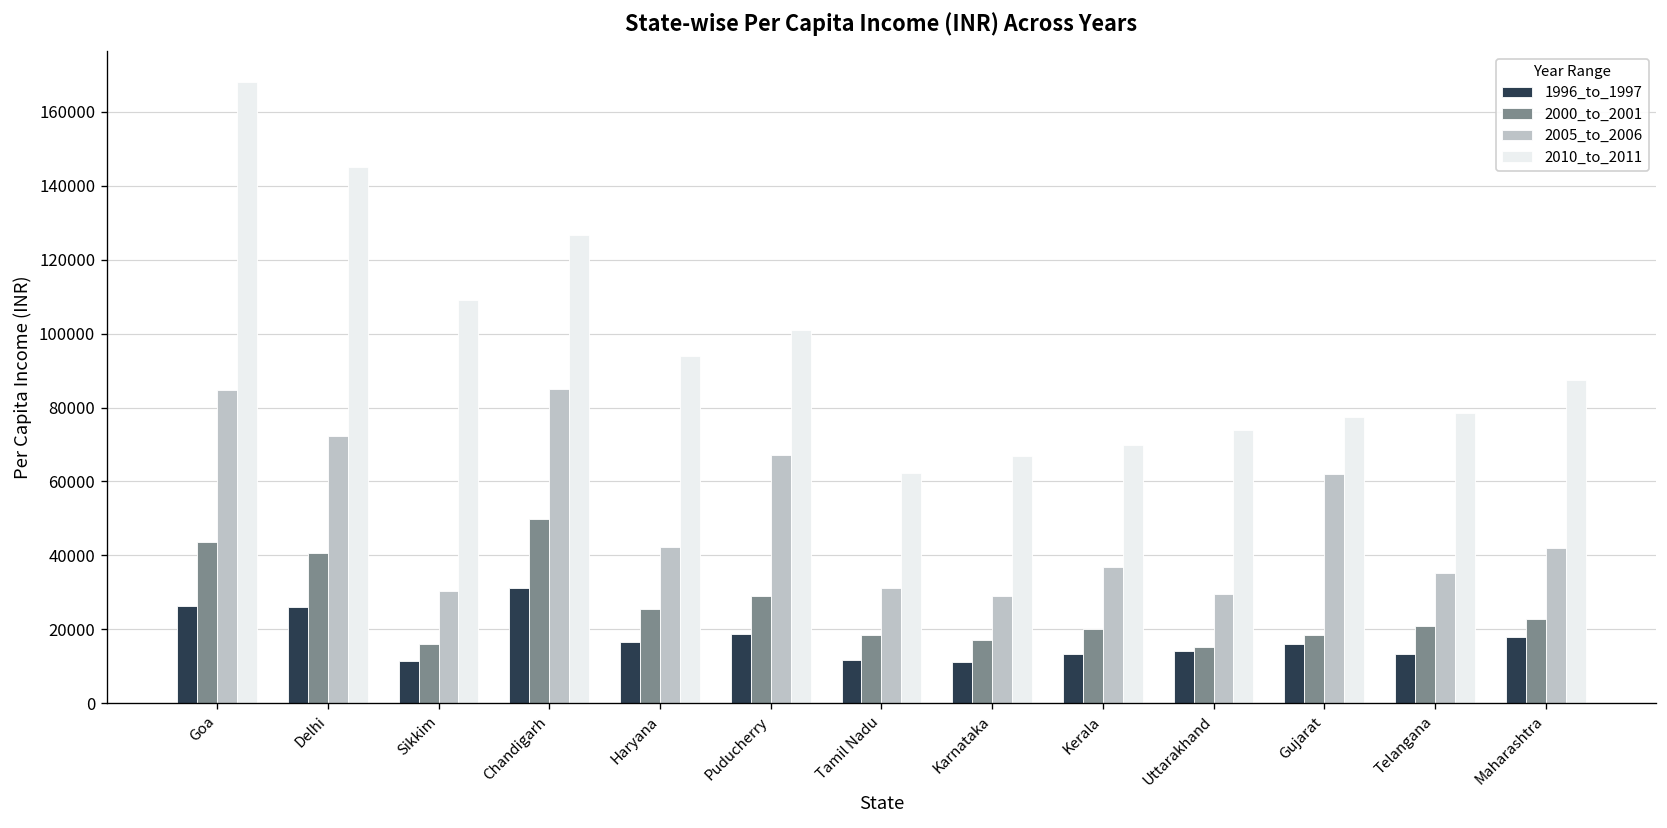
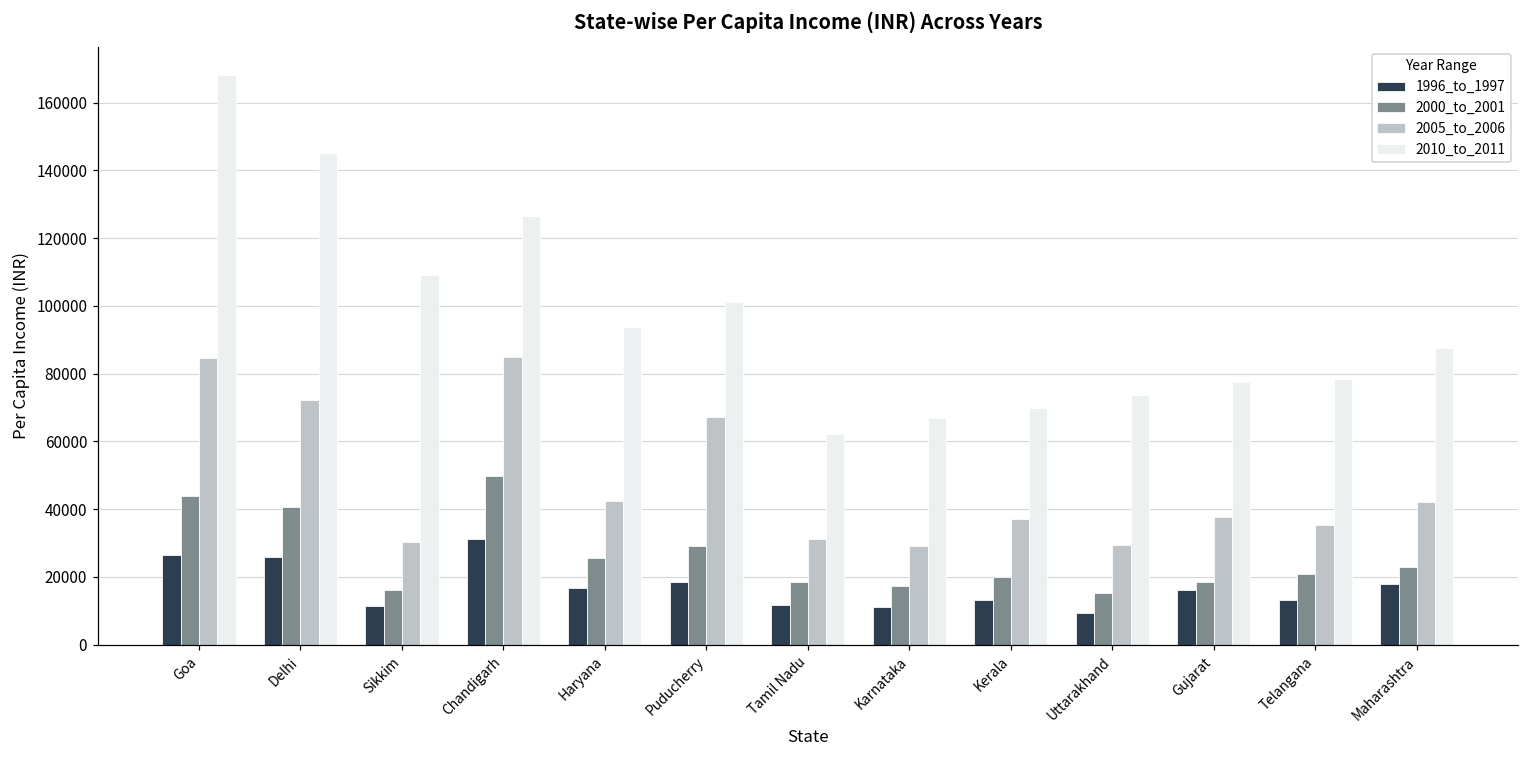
1996_to_1997, Uttarakhand: 14000 -> 9000
2005_to_2006, Gujarat: 62000 -> 38000
